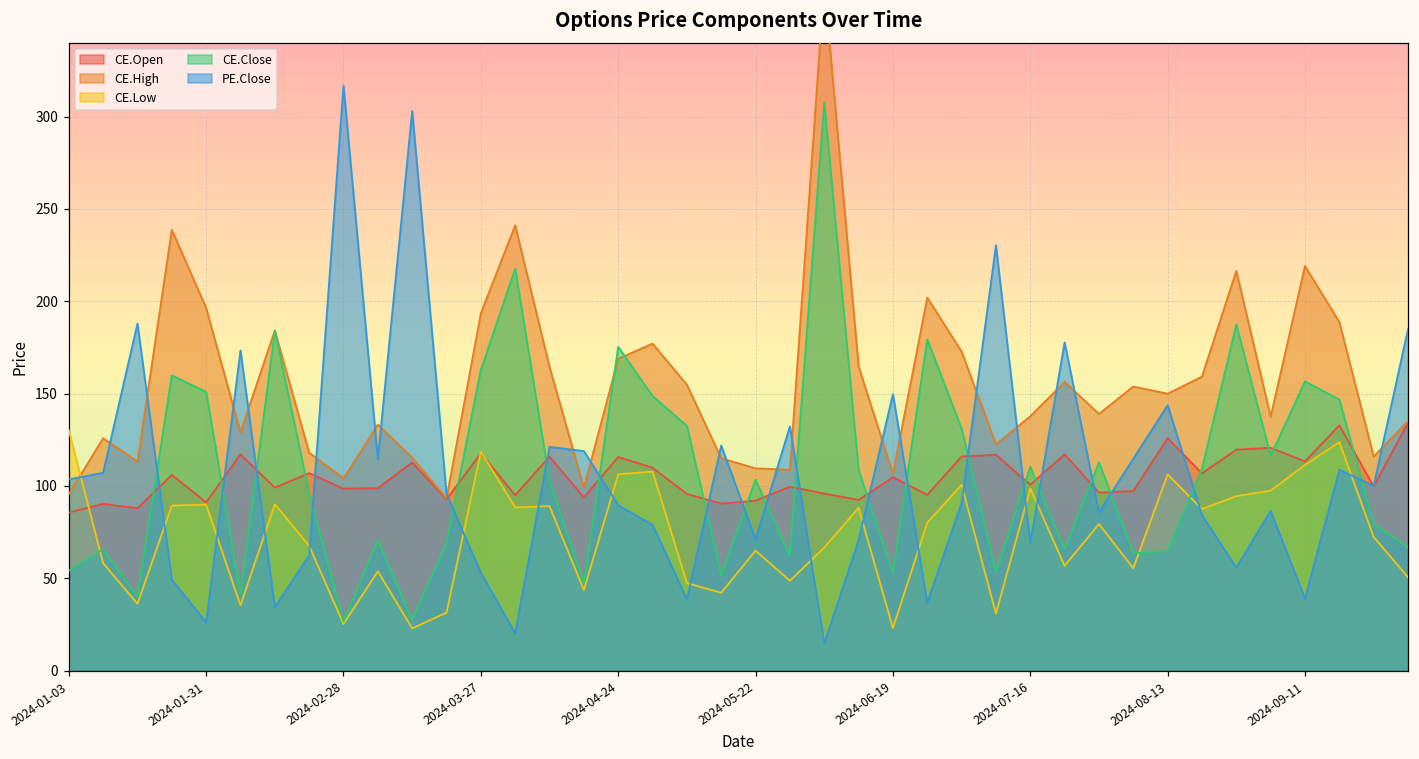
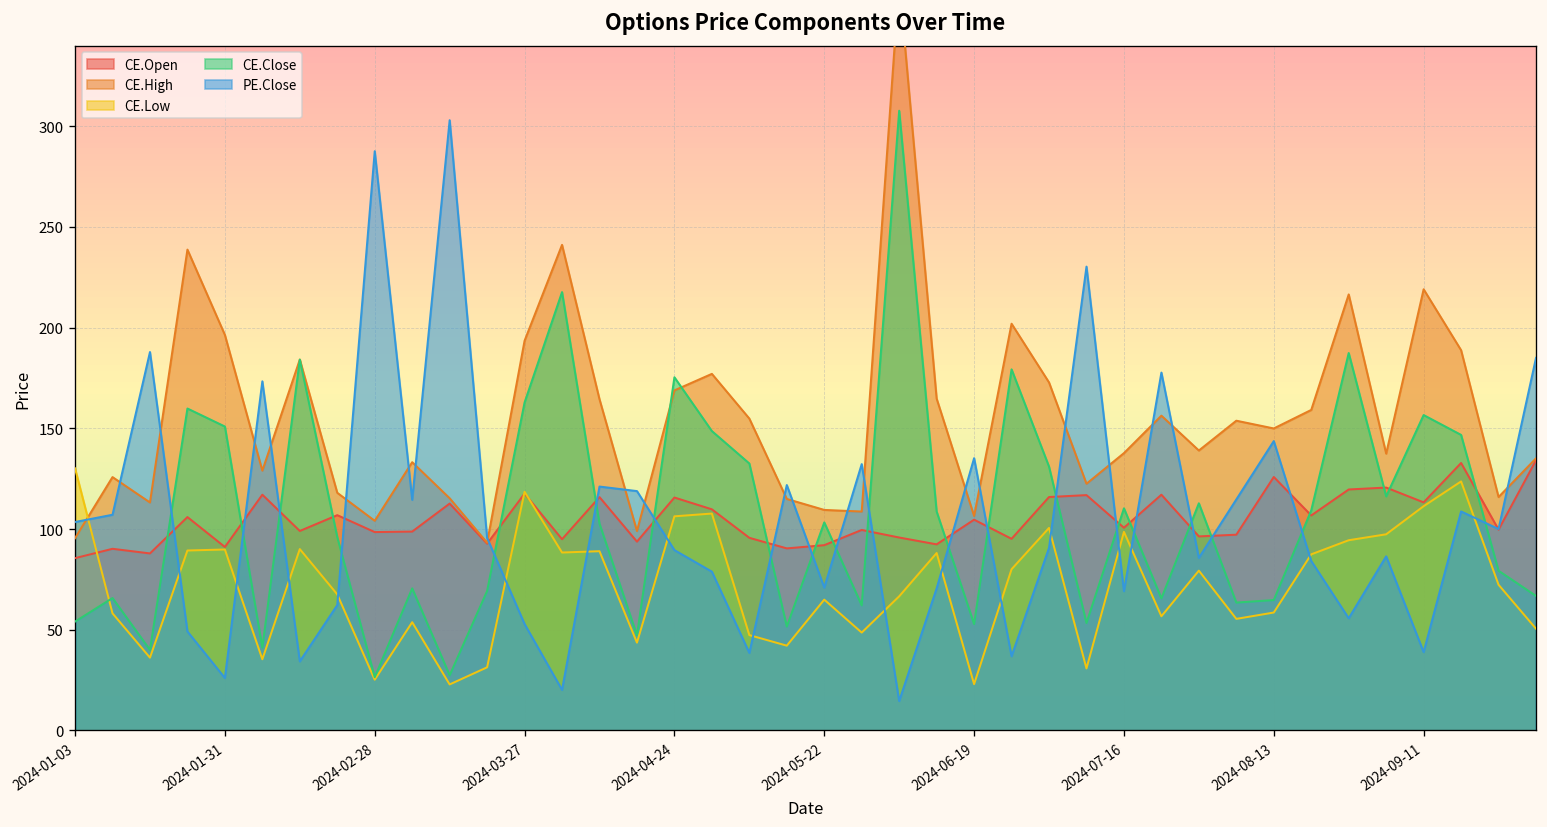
PE.Close, 2024-02-28: 317 -> 288
PE.Close, 2024-06-19: 150 -> 135
CE.Low, 2024-08-13: 106 -> 59
